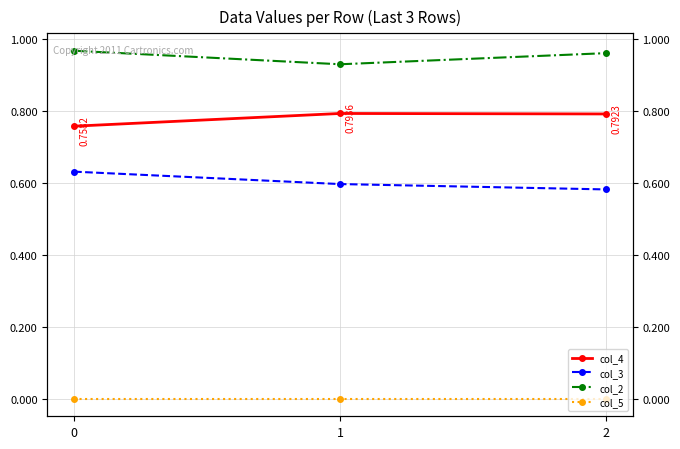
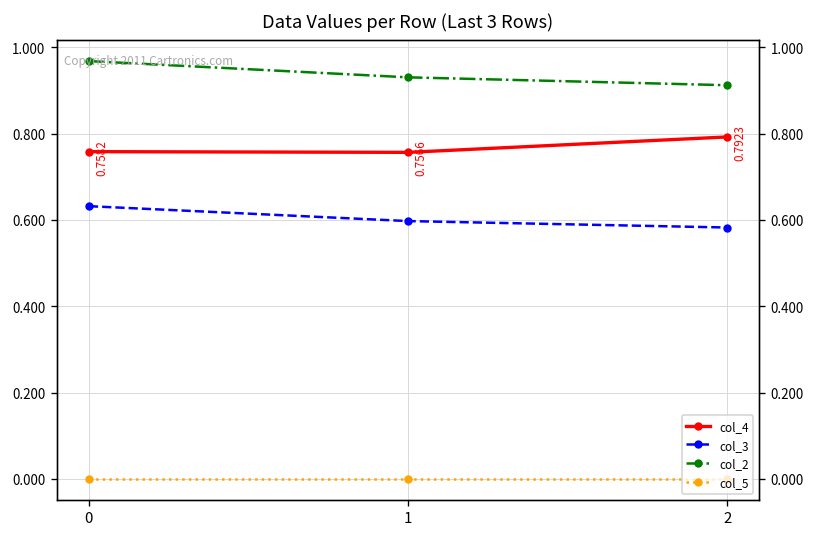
col_4, 1: 0.7936 -> 0.7566
col_2, 2: 0.96 -> 0.91
